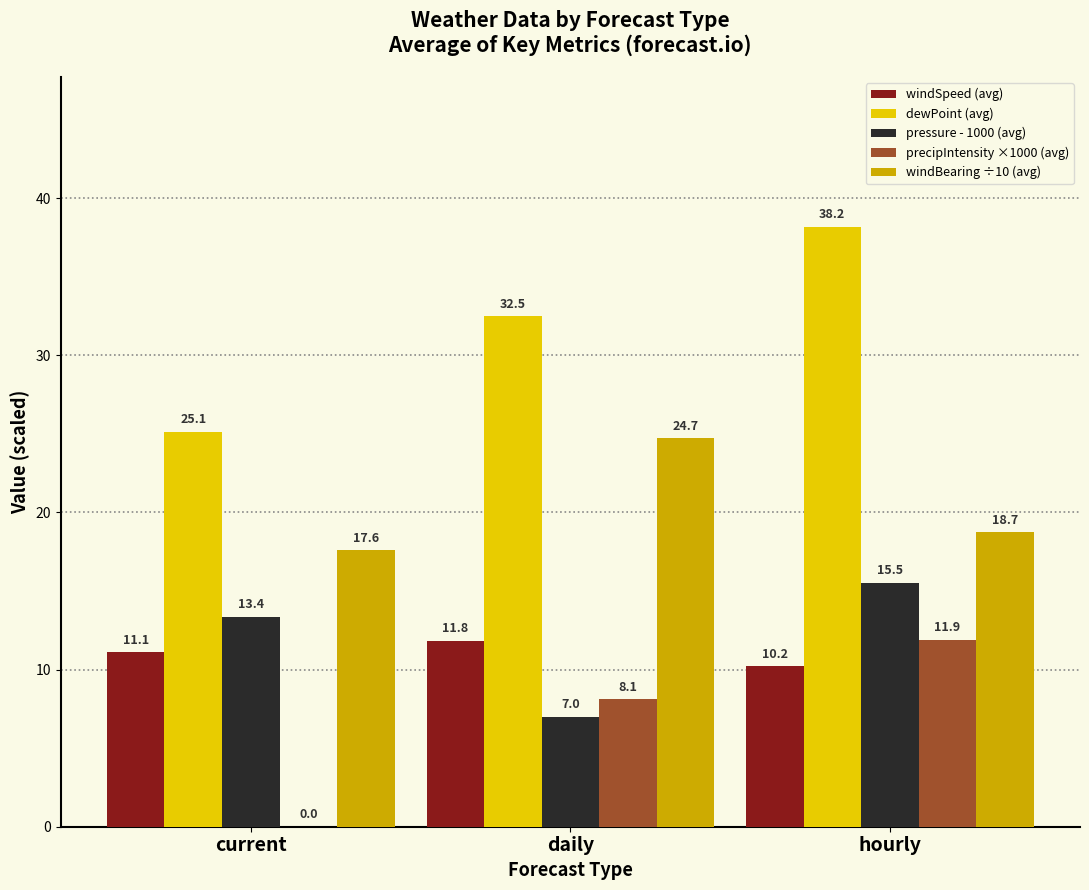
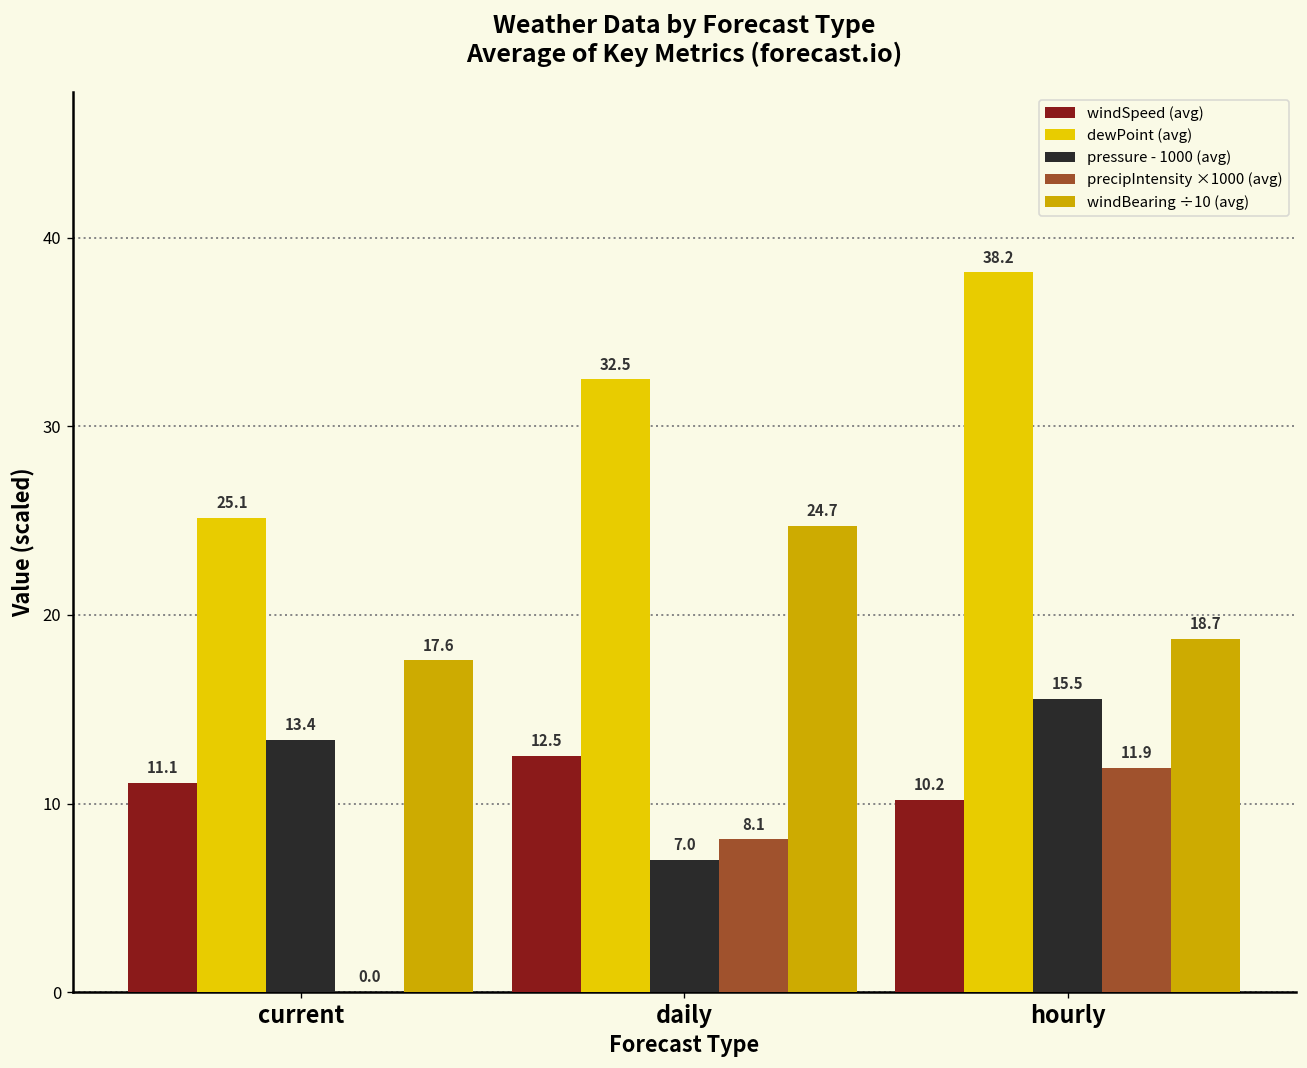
windSpeed (avg), daily: 11.8 -> 12.5
